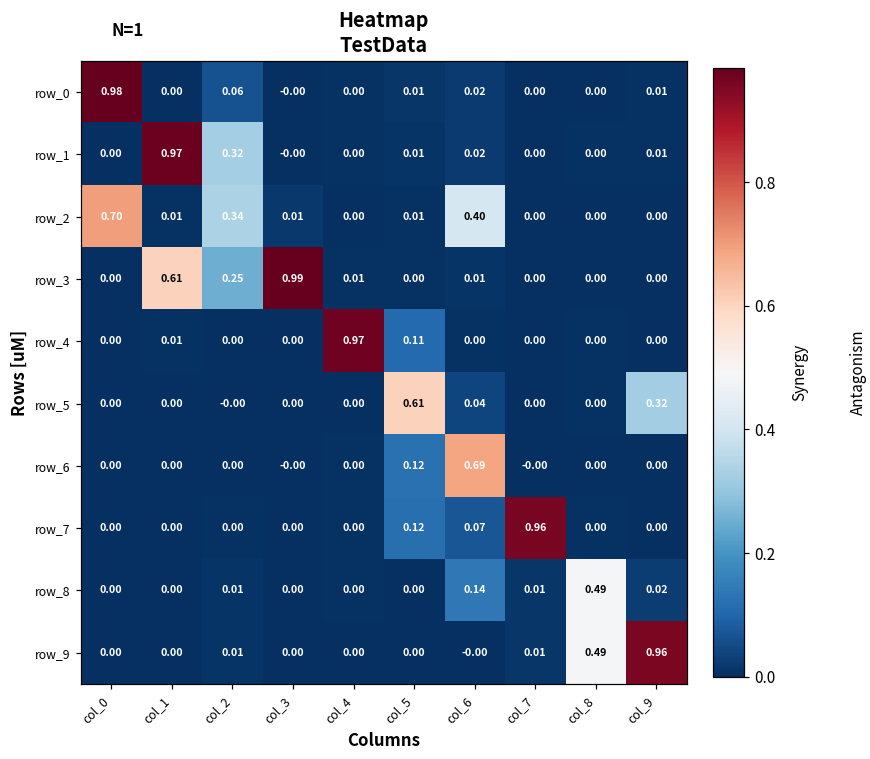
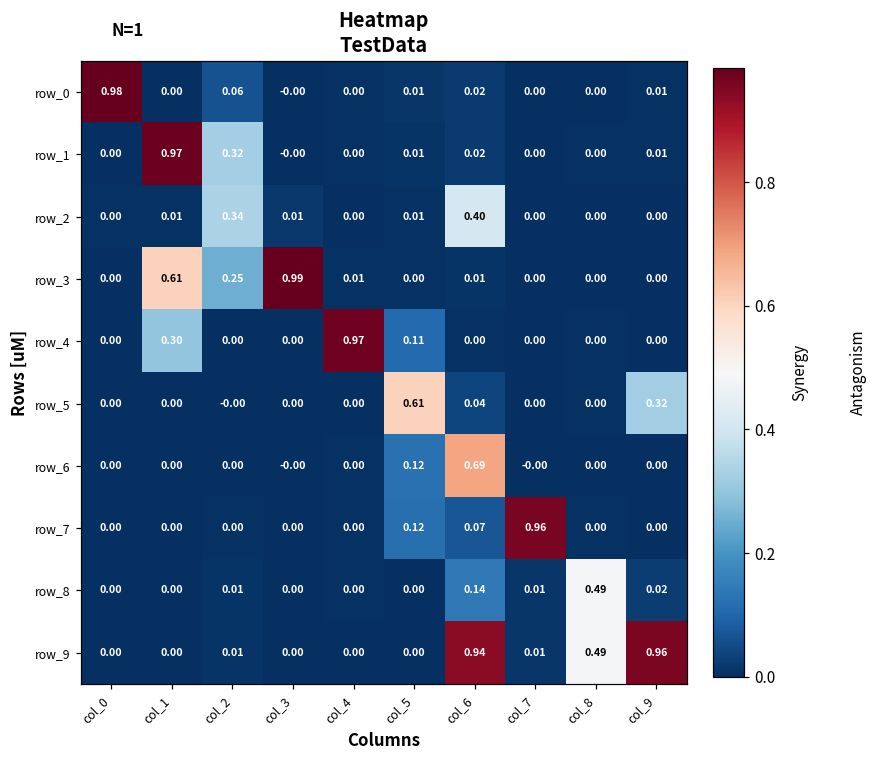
row_2, col_0: 0.70 -> 0.00
row_4, col_1: 0.01 -> 0.30
row_9, col_6: -0.00 -> 0.94
